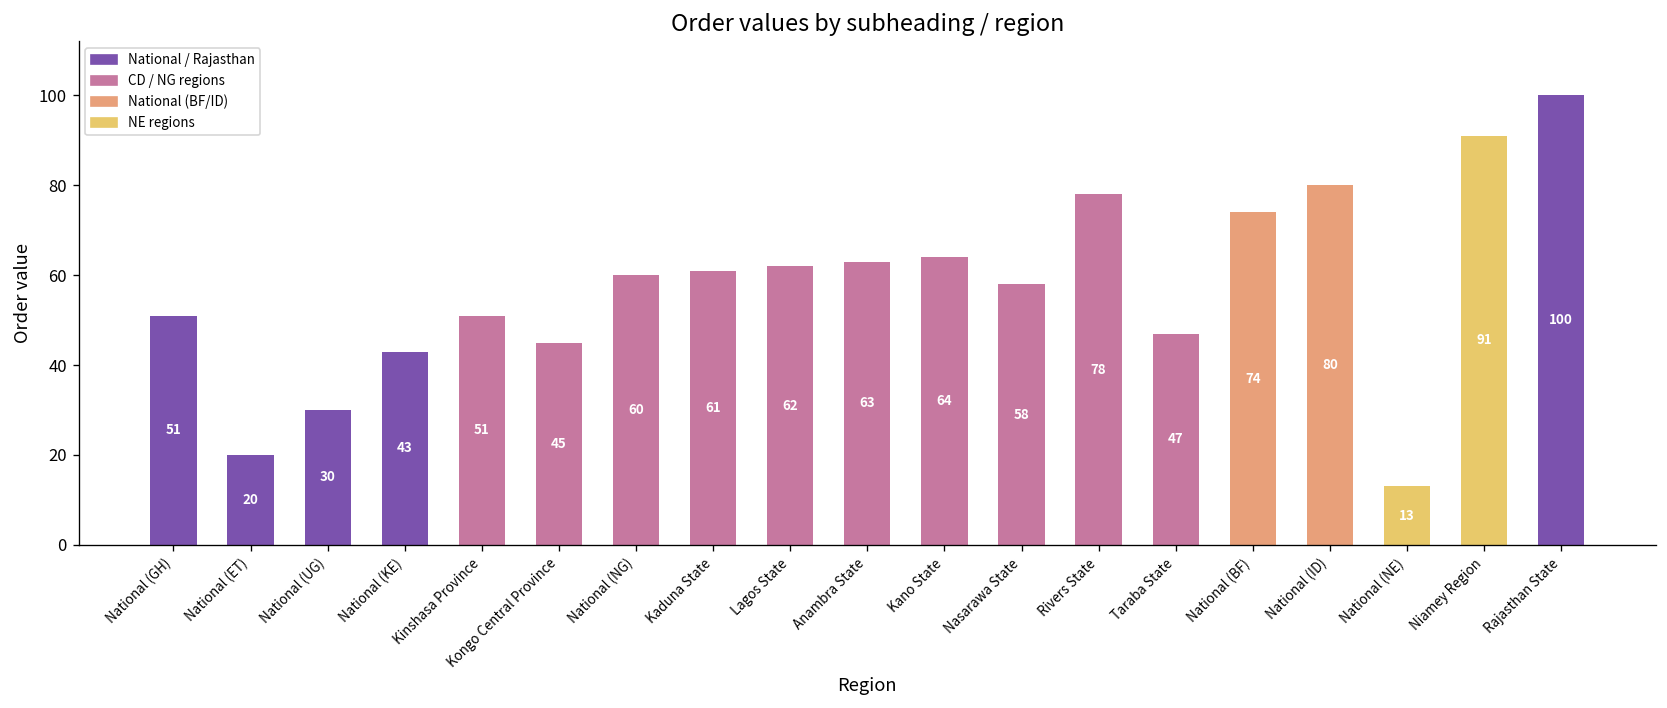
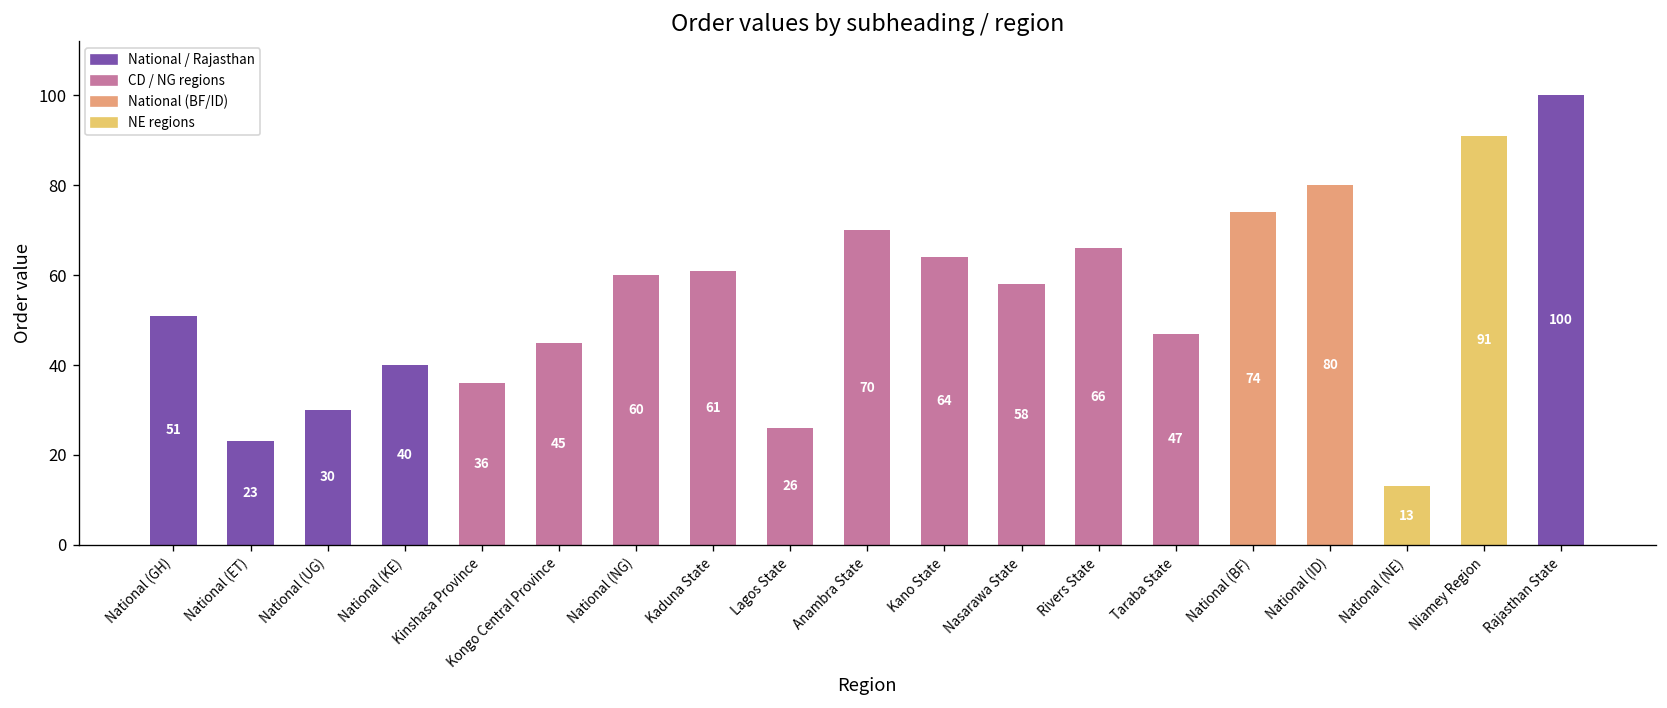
National (ET): 20 -> 23
National (KE): 43 -> 40
Kinshasa Province: 51 -> 36
Lagos State: 62 -> 26
Anambra State: 63 -> 70
Rivers State: 78 -> 66
